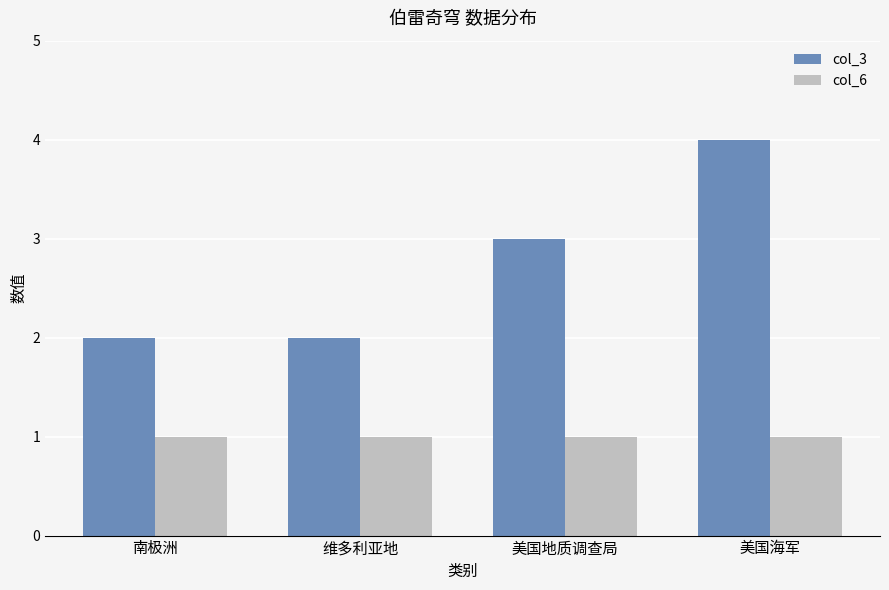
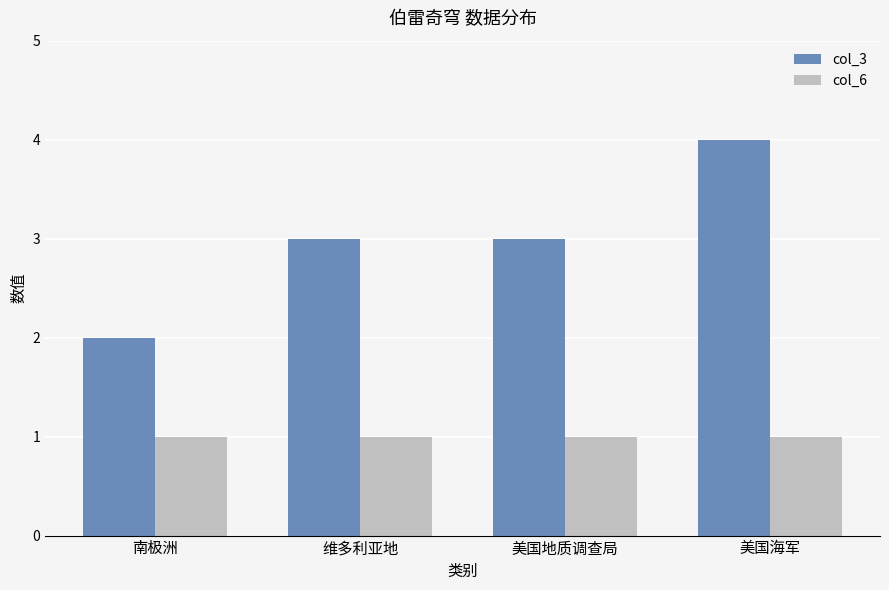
col_3, 维多利亚地: 2 -> 3
